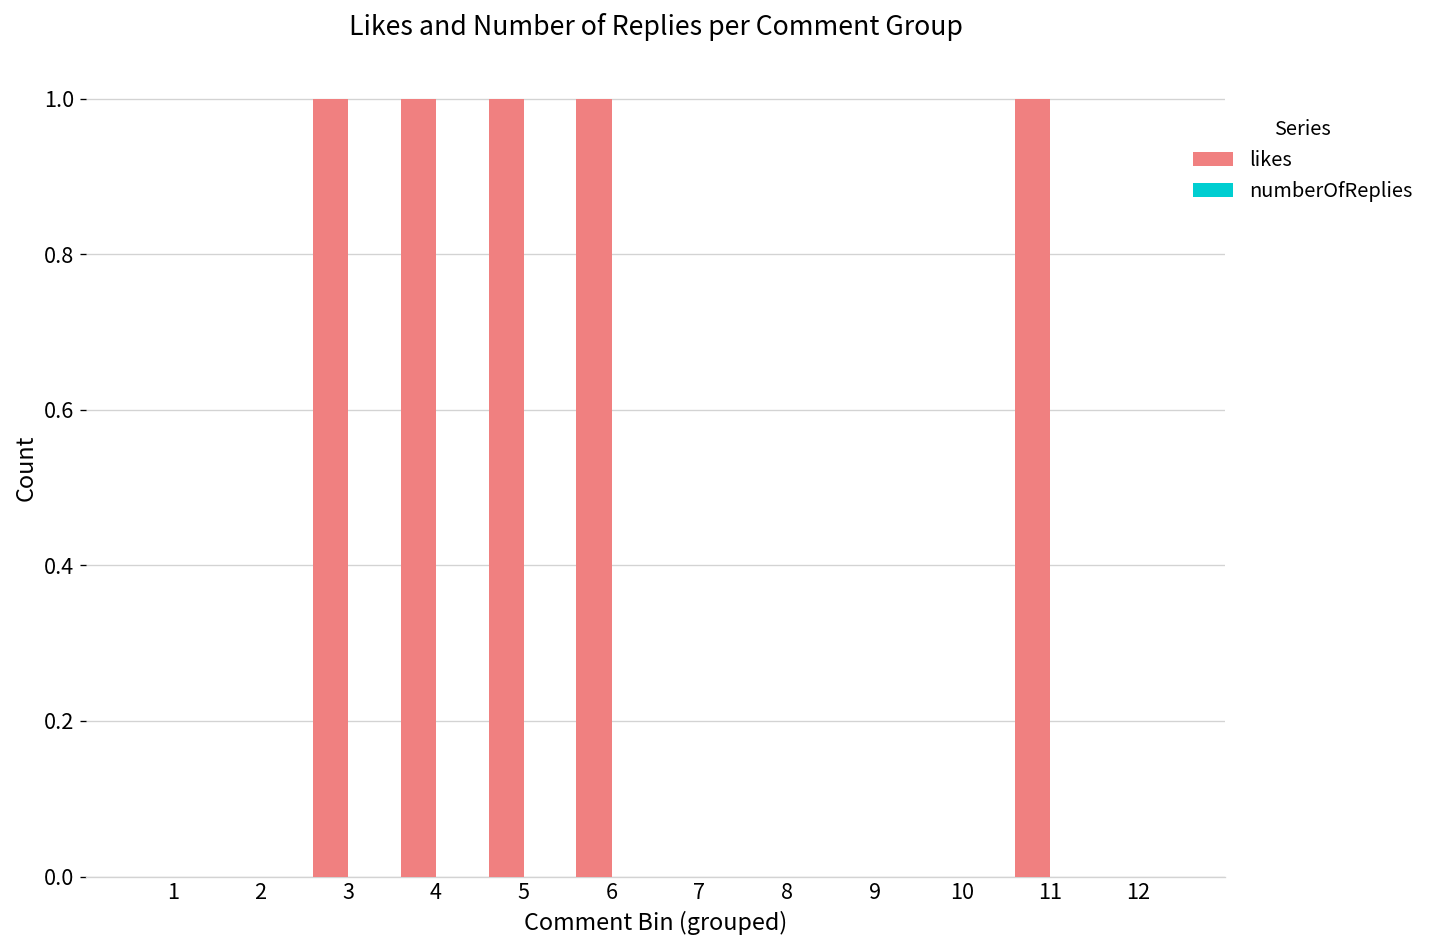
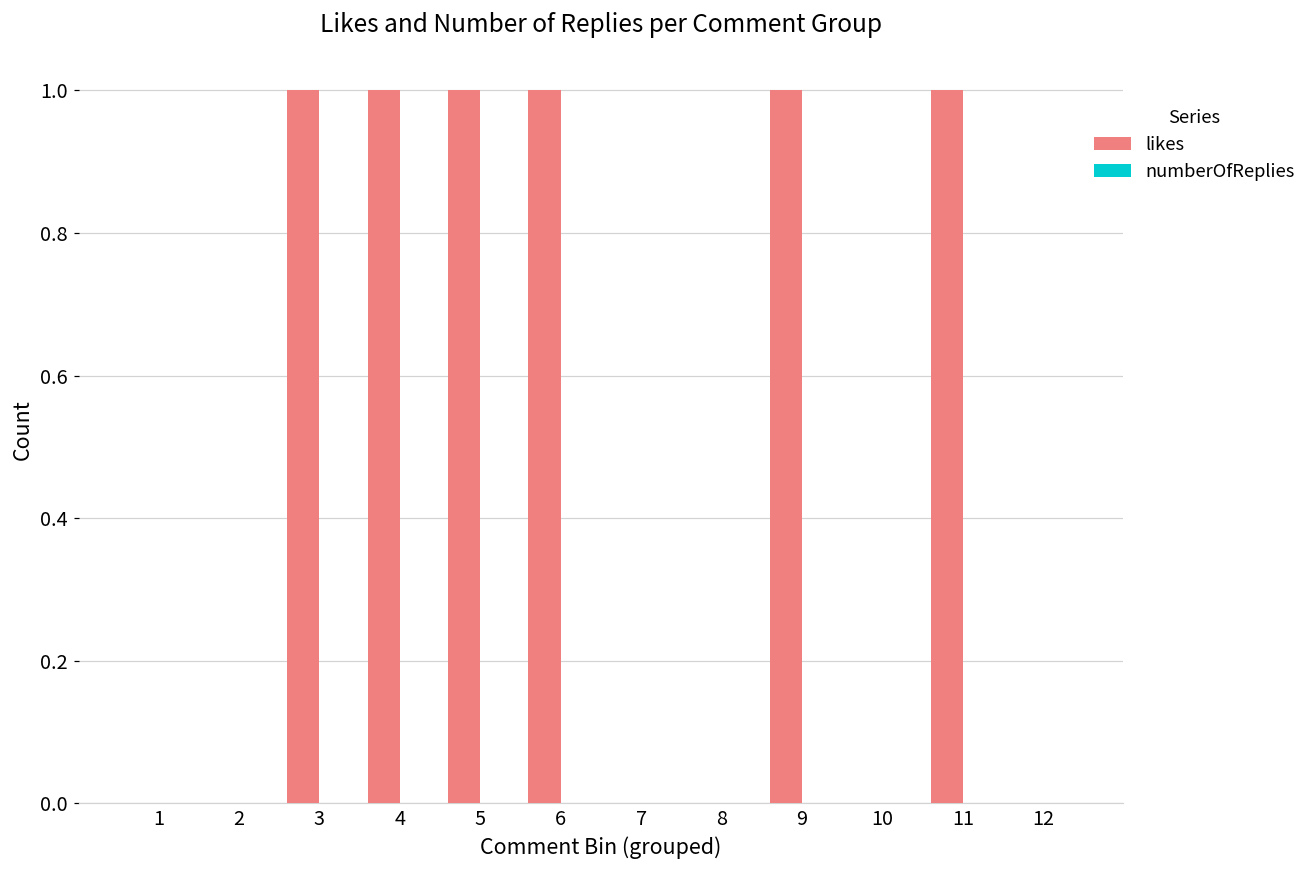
likes, 9: 0 -> 1
